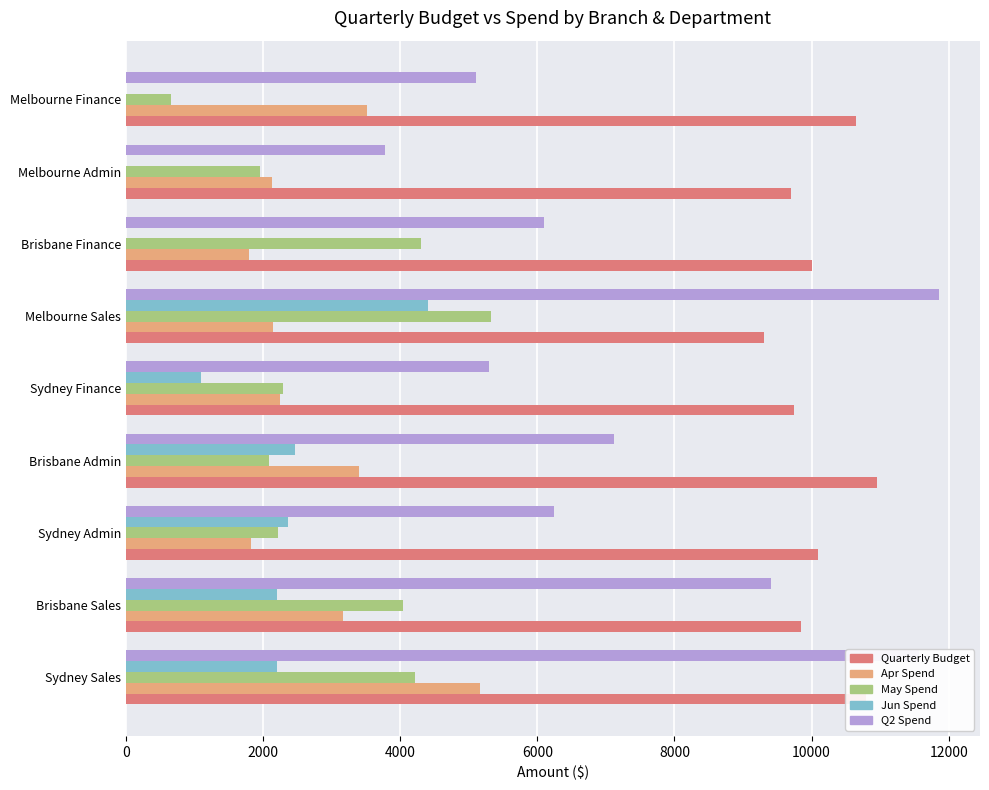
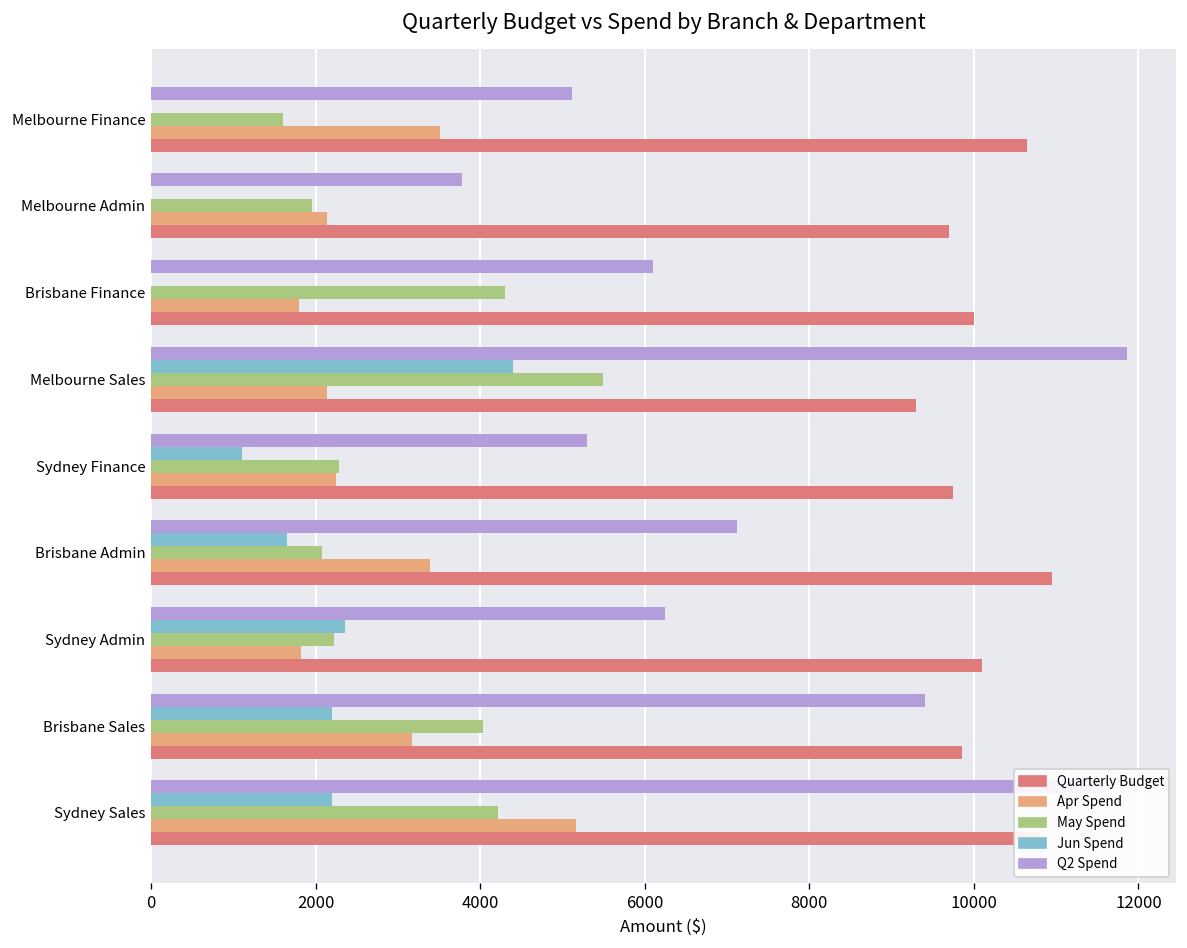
May Spend, Melbourne Finance: 700 -> 1600
May Spend, Melbourne Sales: 5300 -> 5500
Jun Spend, Brisbane Admin: 2500 -> 1700
